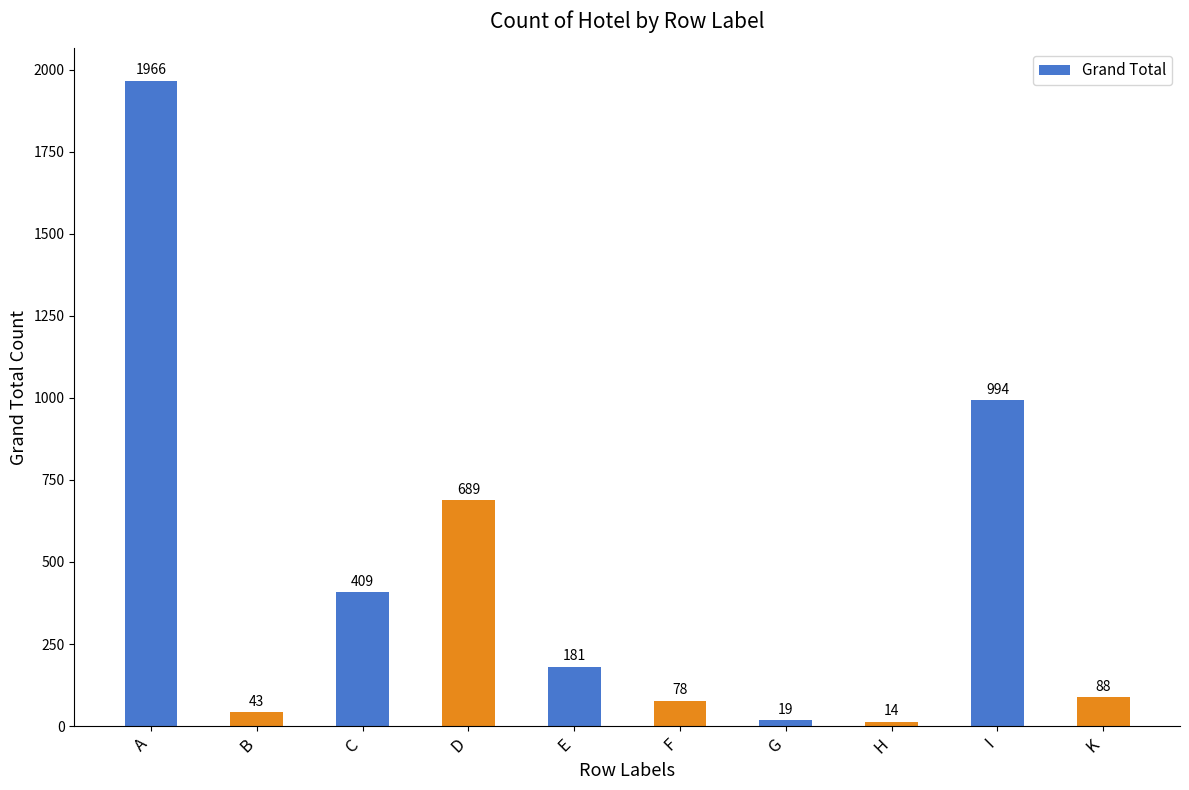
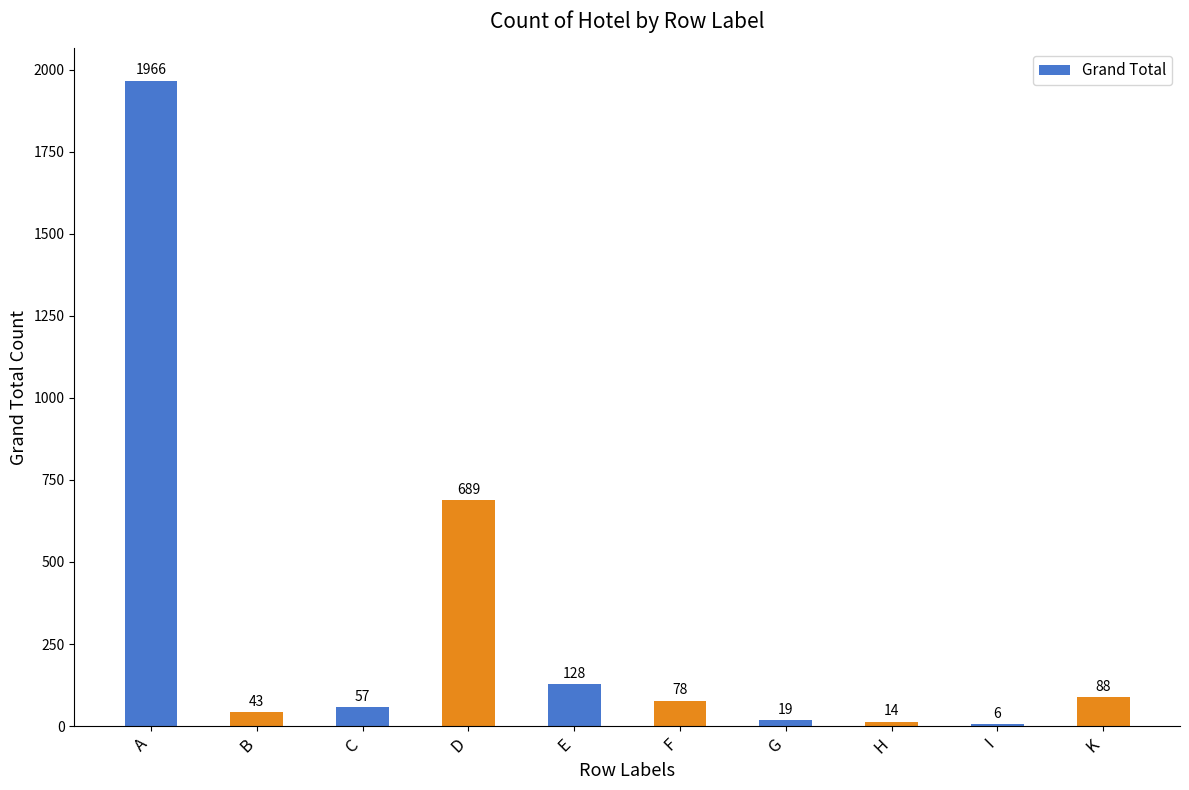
C: 409 -> 57
E: 181 -> 128
I: 994 -> 6
